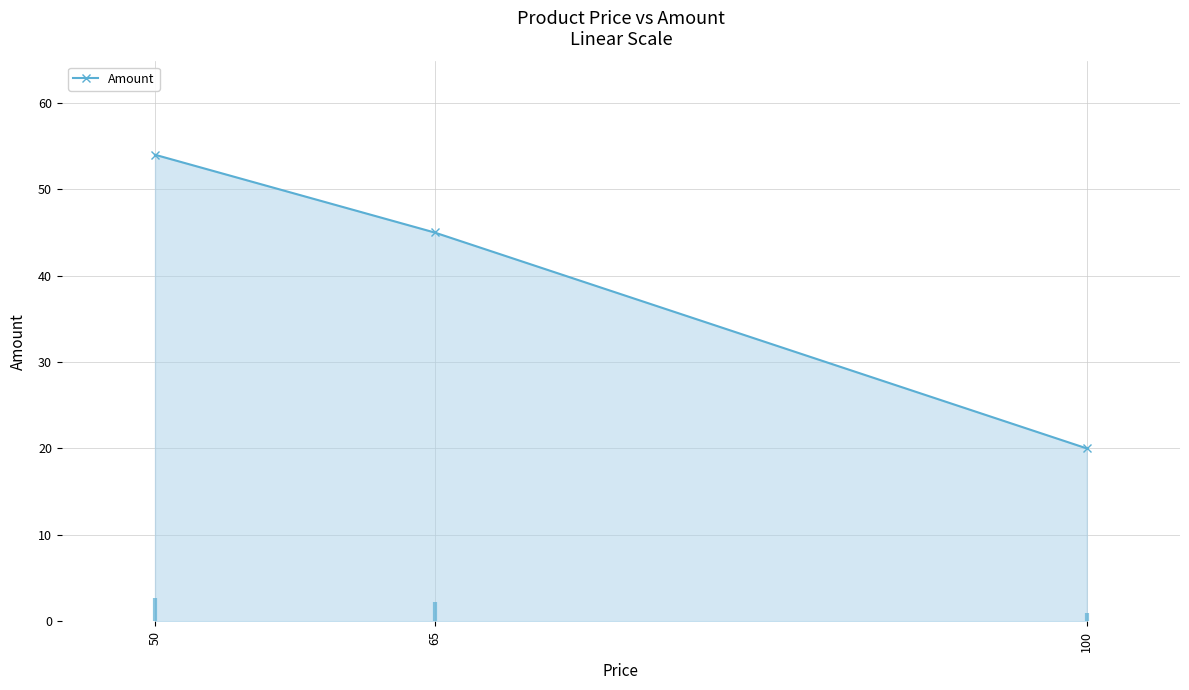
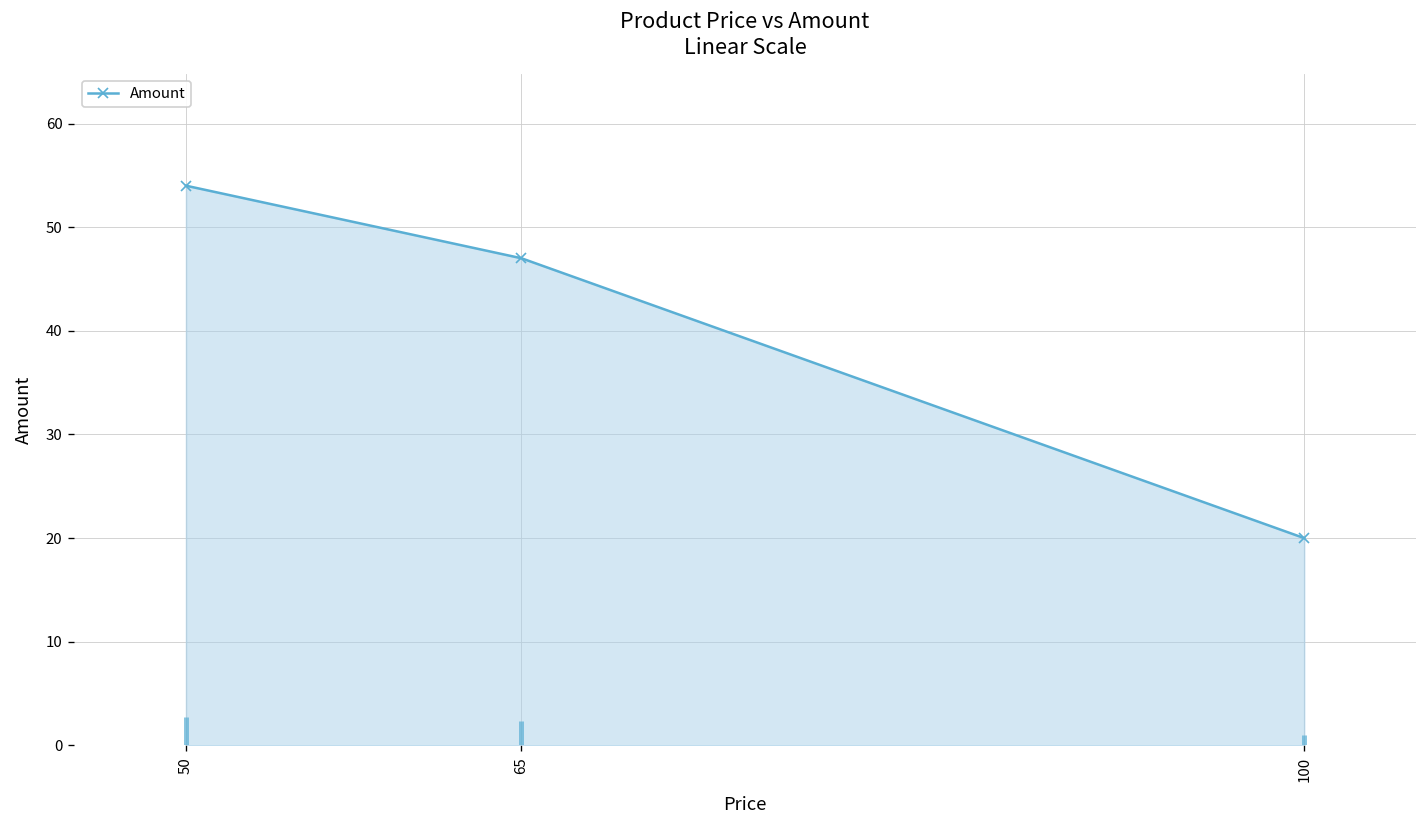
65: 45 -> 47
